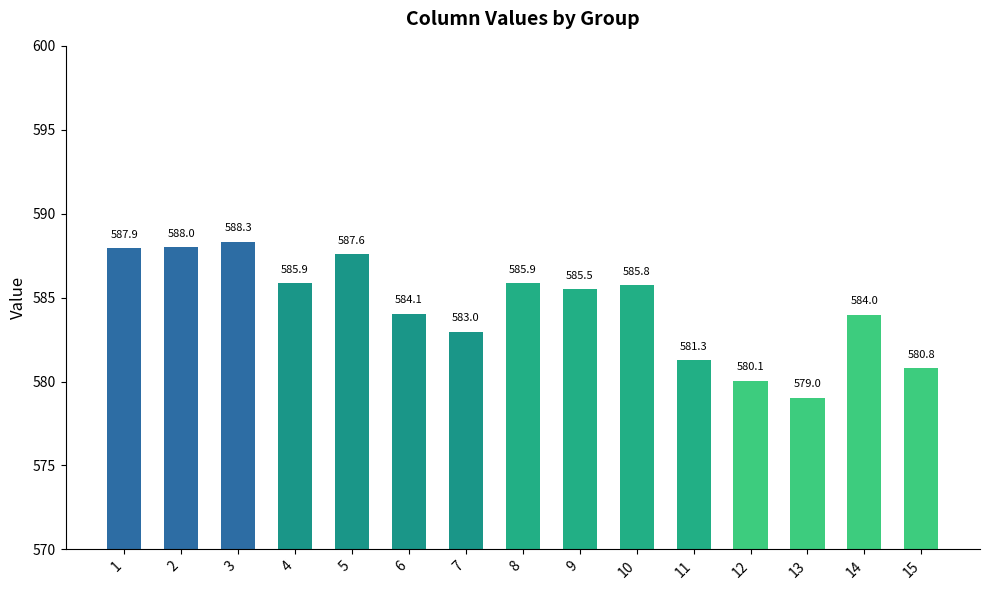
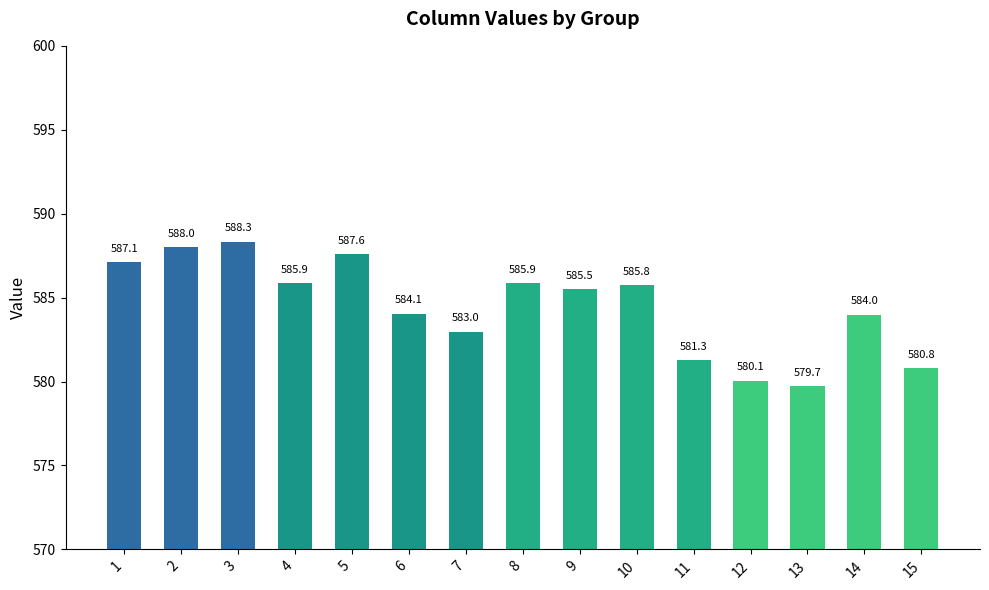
1: 587.9 -> 587.1
13: 579.0 -> 579.7
